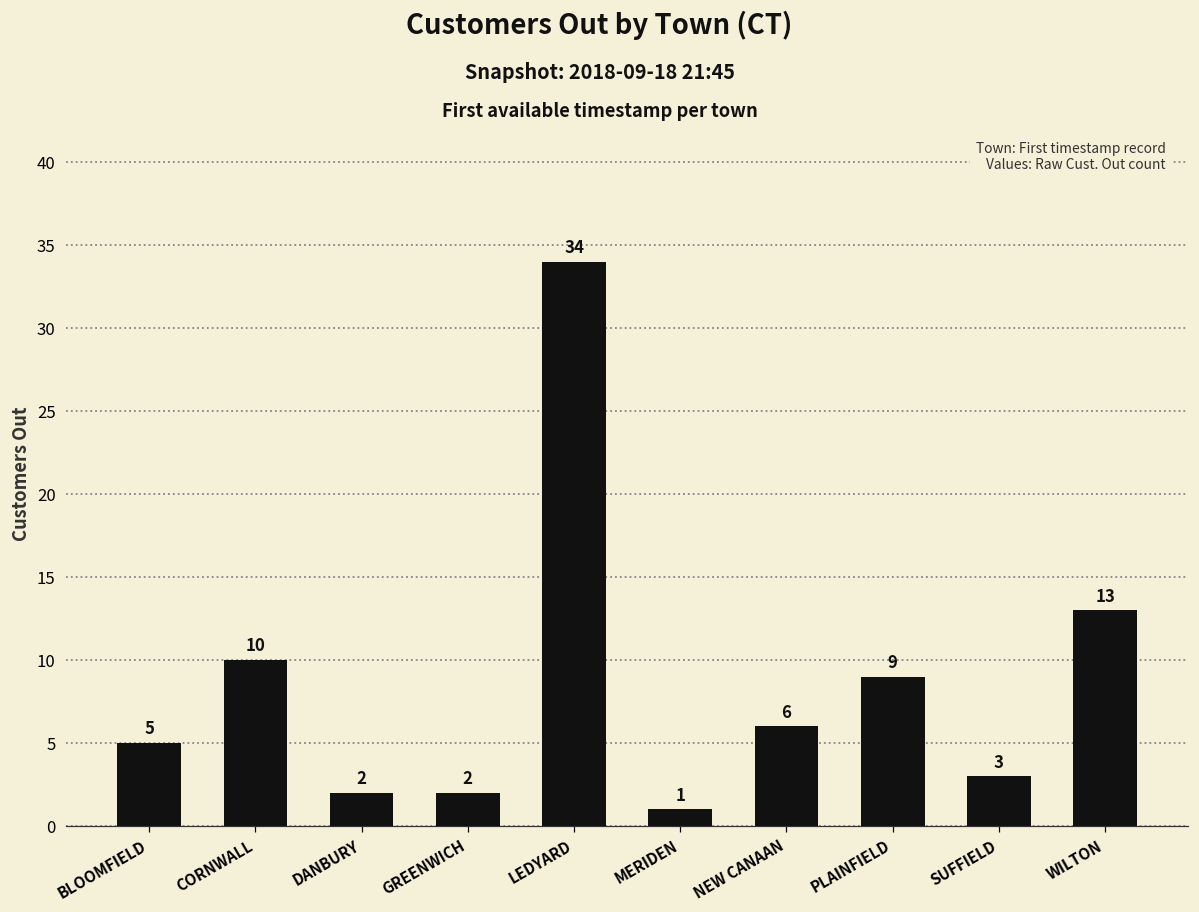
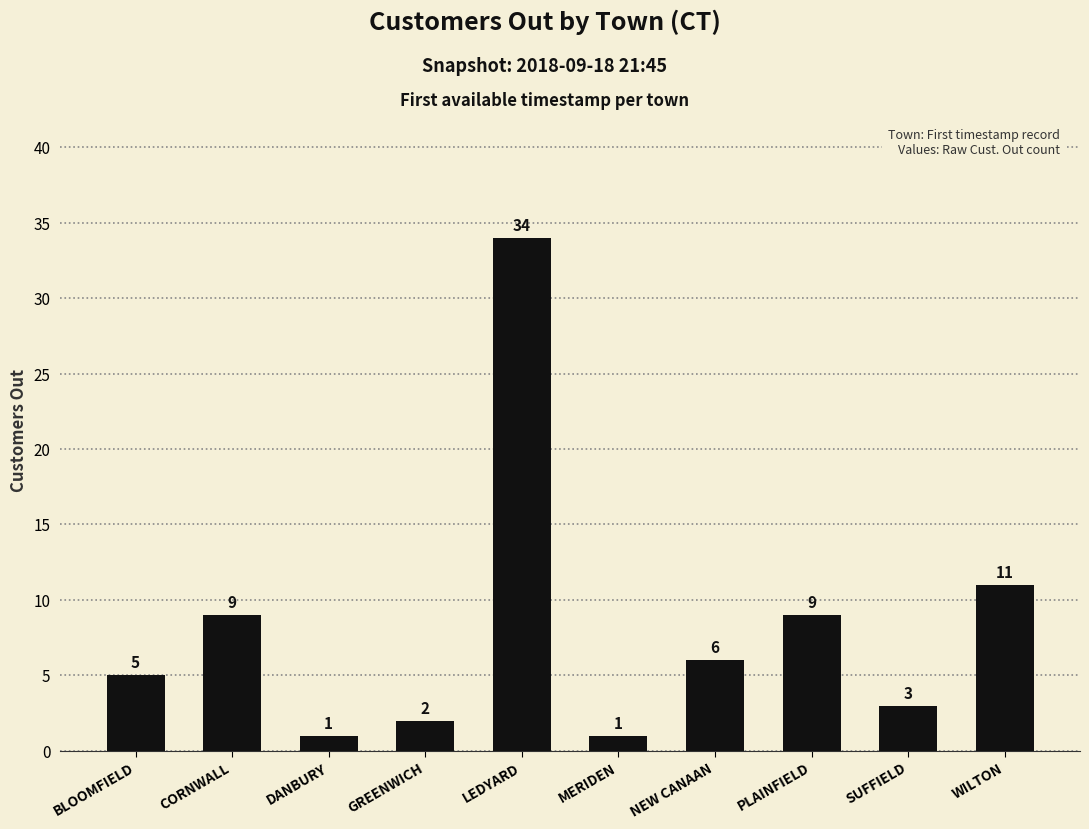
CORNWALL: 10 -> 9
DANBURY: 2 -> 1
WILTON: 13 -> 11
